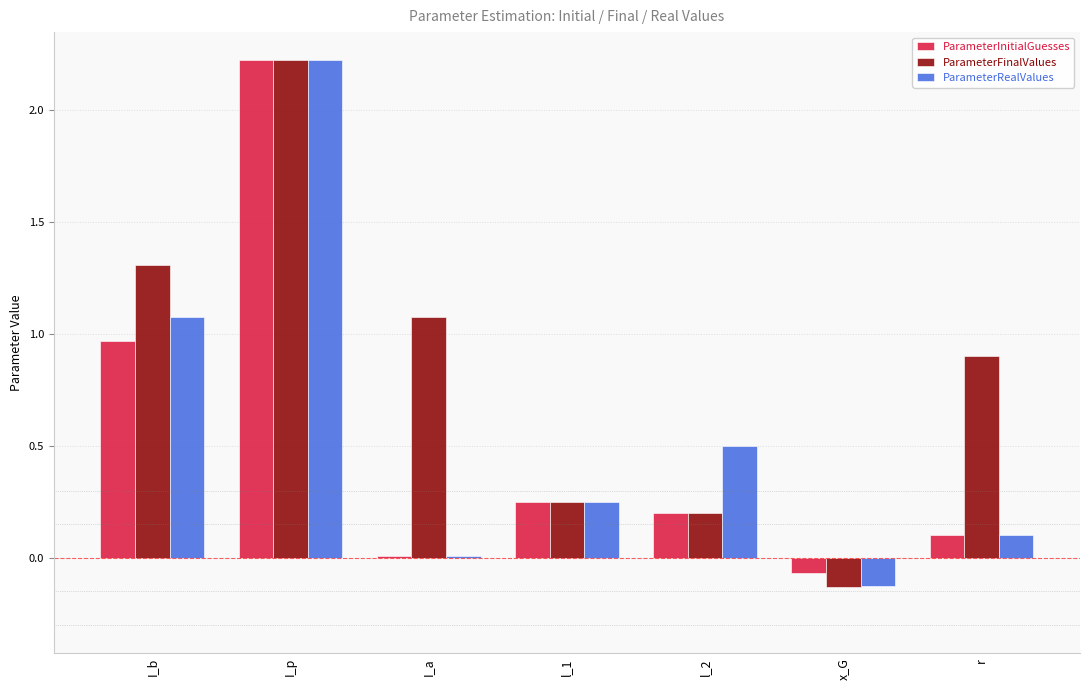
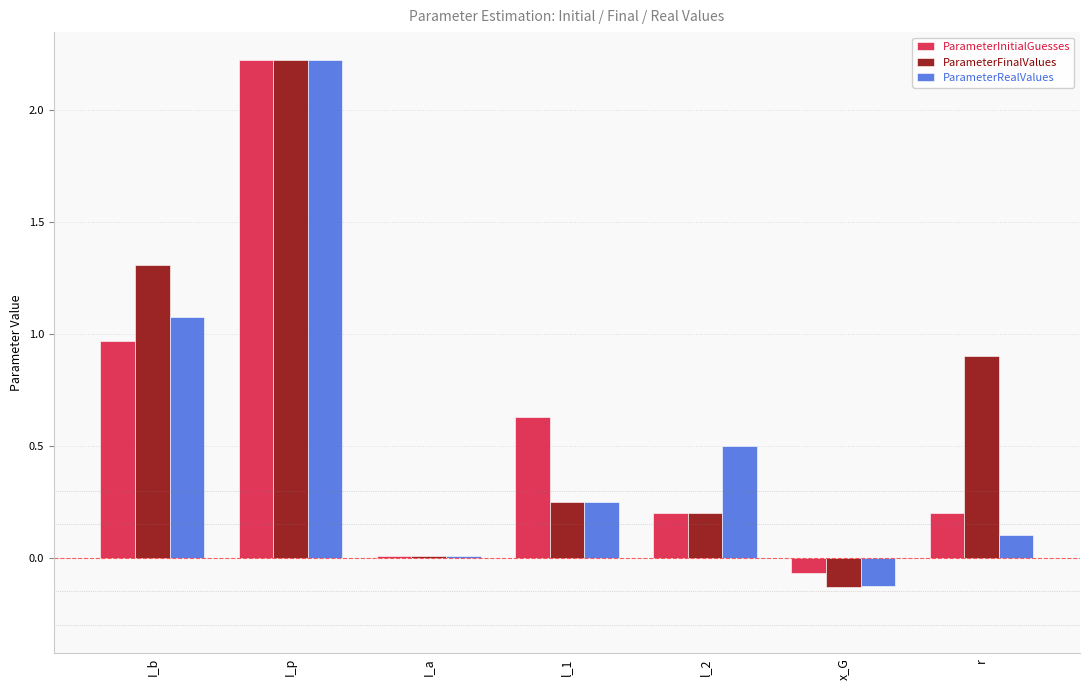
ParameterFinalValues, I_a: 1.08 -> 0.01
ParameterInitialGuesses, l_1: 0.25 -> 0.63
ParameterInitialGuesses, r: 0.1 -> 0.2
